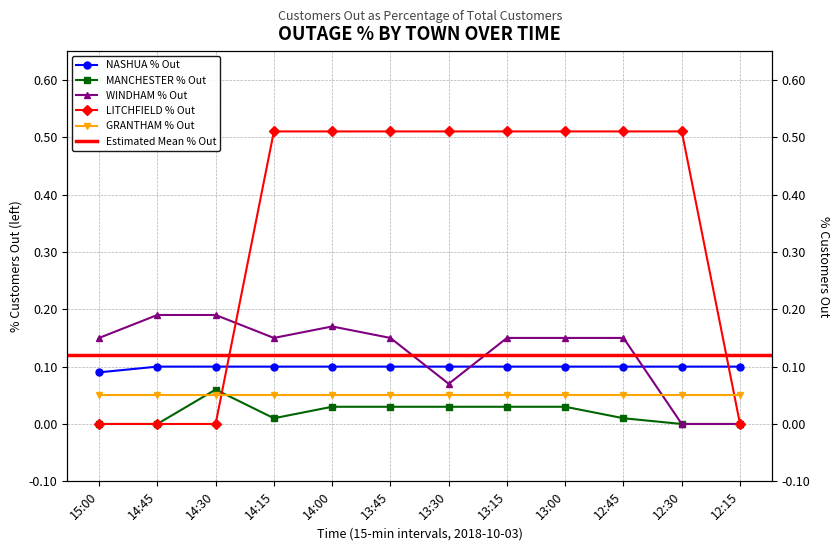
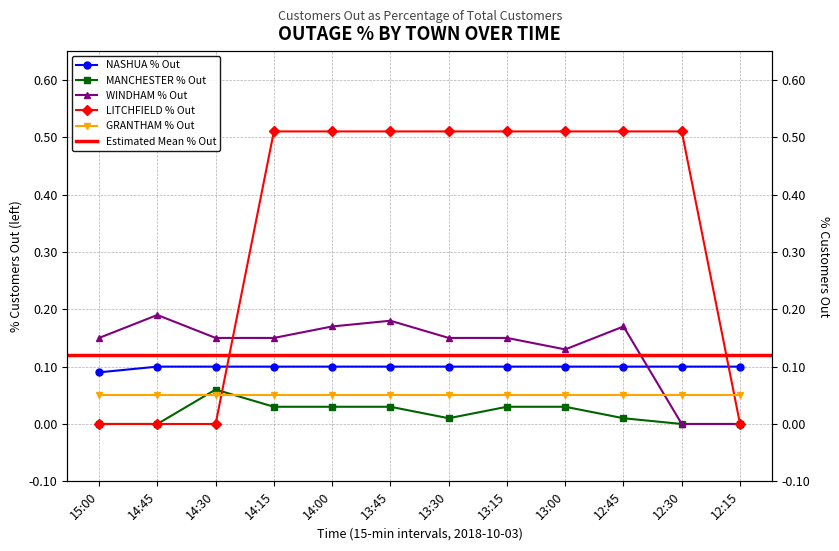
WINDHAM % Out, 14:30: 0.19 -> 0.15
MANCHESTER % Out, 14:15: 0.01 -> 0.03
WINDHAM % Out, 13:45: 0.15 -> 0.18
MANCHESTER % Out, 13:30: 0.03 -> 0.01
WINDHAM % Out, 13:30: 0.07 -> 0.15
WINDHAM % Out, 13:00: 0.15 -> 0.13
WINDHAM % Out, 12:45: 0.15 -> 0.17
